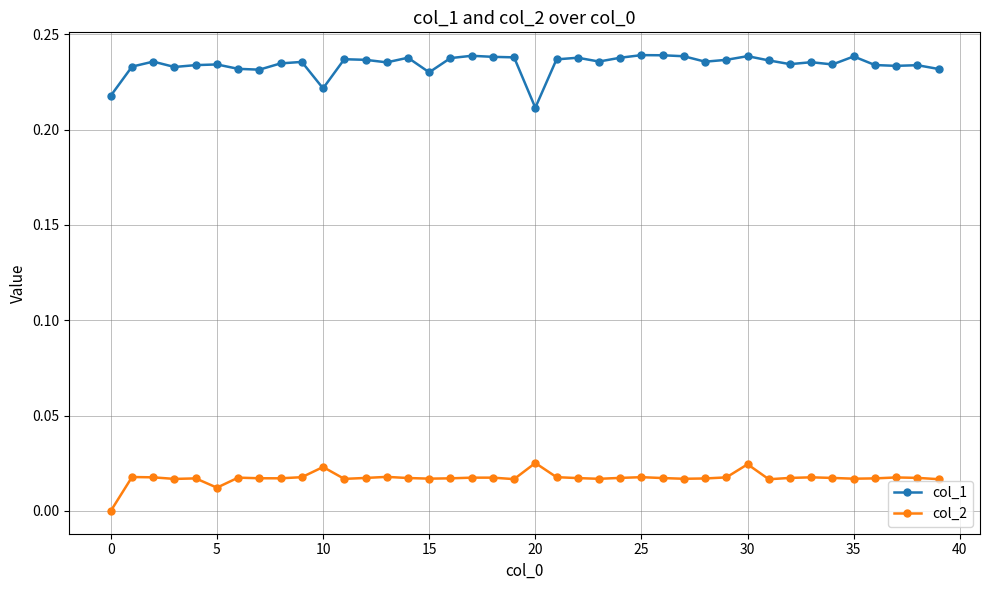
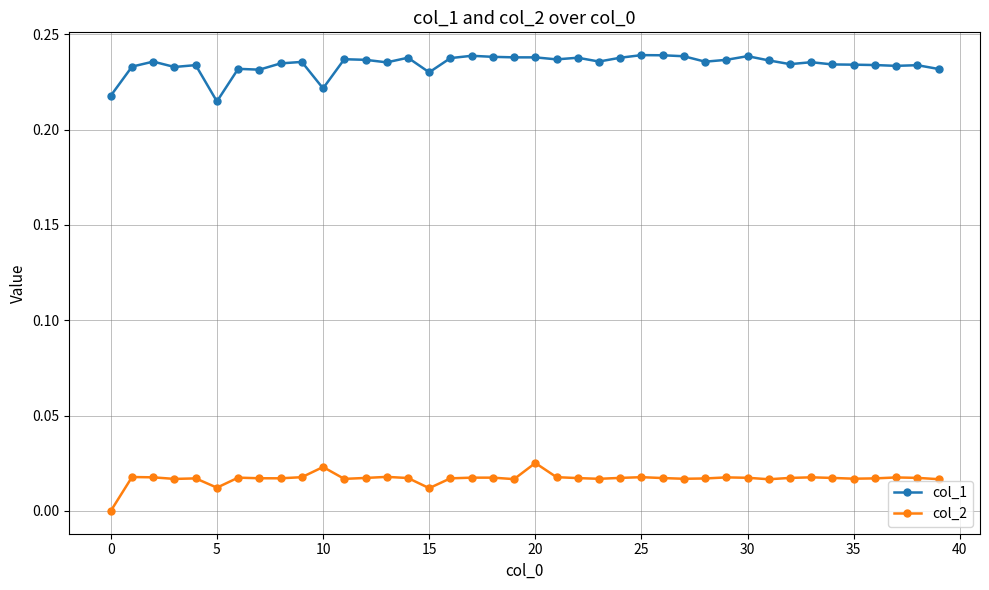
col_1, 5: 0.234 -> 0.215
col_2, 15: 0.017 -> 0.012
col_1, 20: 0.211 -> 0.238
col_2, 30: 0.024 -> 0.017
col_1, 35: 0.238 -> 0.234
